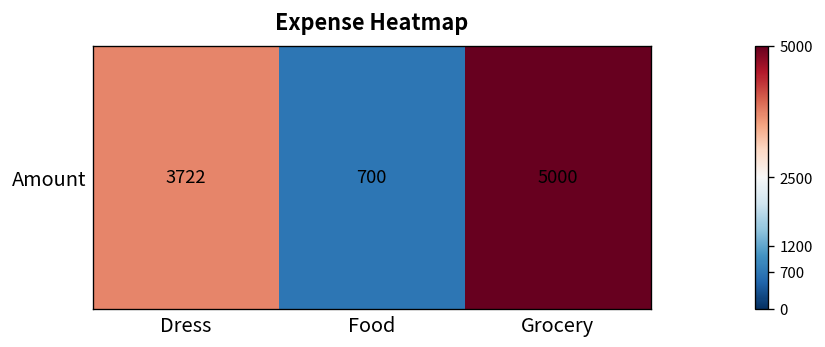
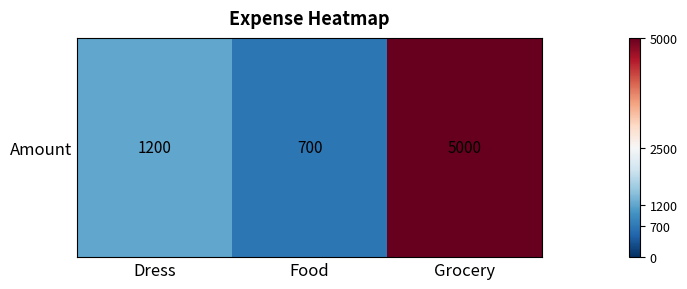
Amount, Dress: 3722 -> 1200
